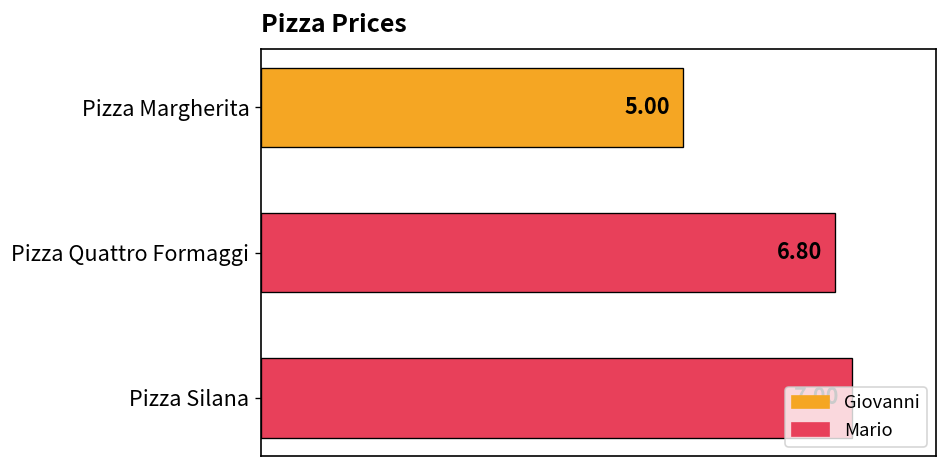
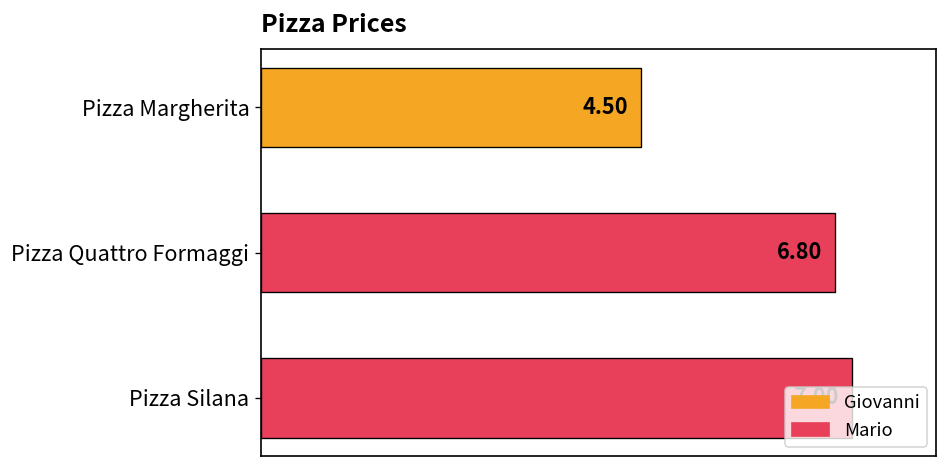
Pizza Margherita: 5.00 -> 4.50
